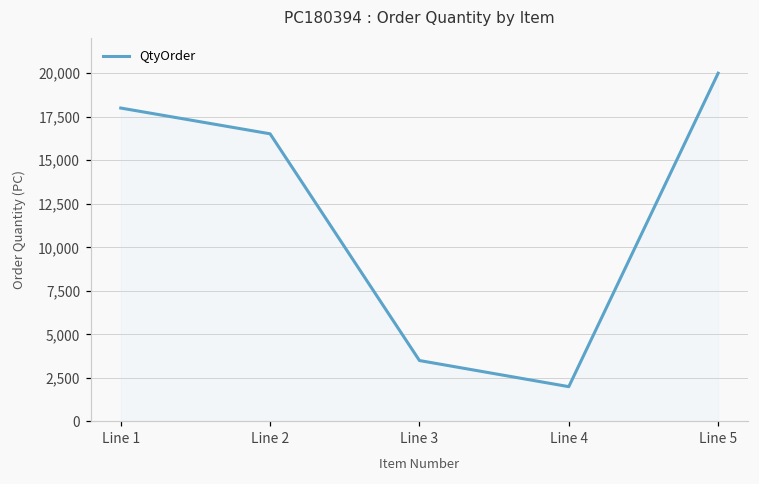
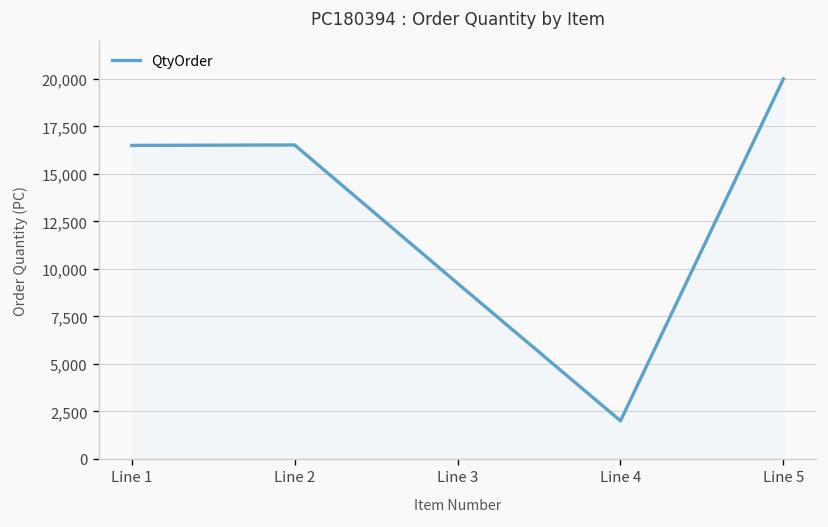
Line 1: 18,000 -> 16,500
Line 3: 3,500 -> 9,200
